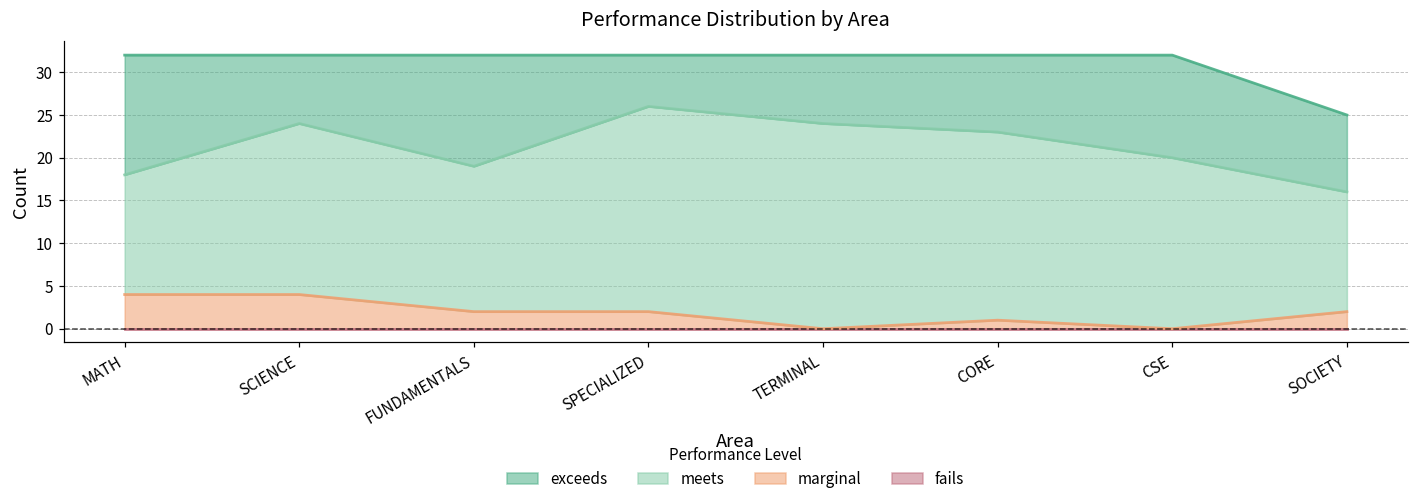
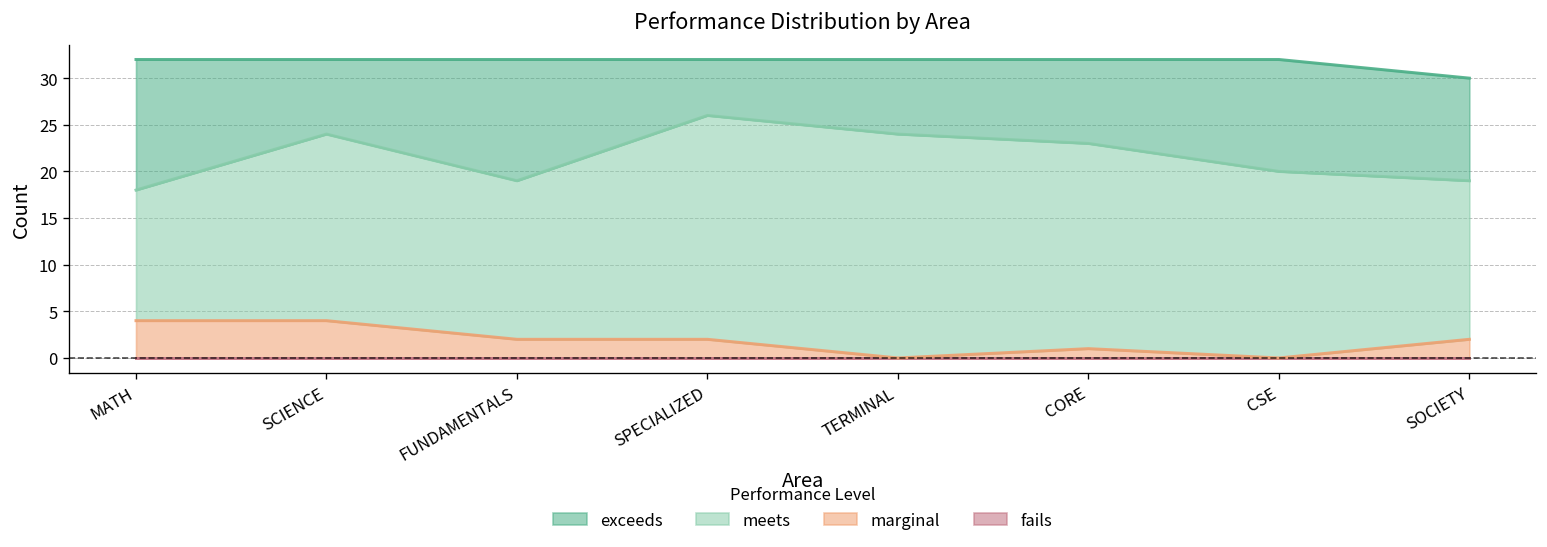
meets, SOCIETY: 14 -> 17
exceeds, SOCIETY: 9 -> 11
